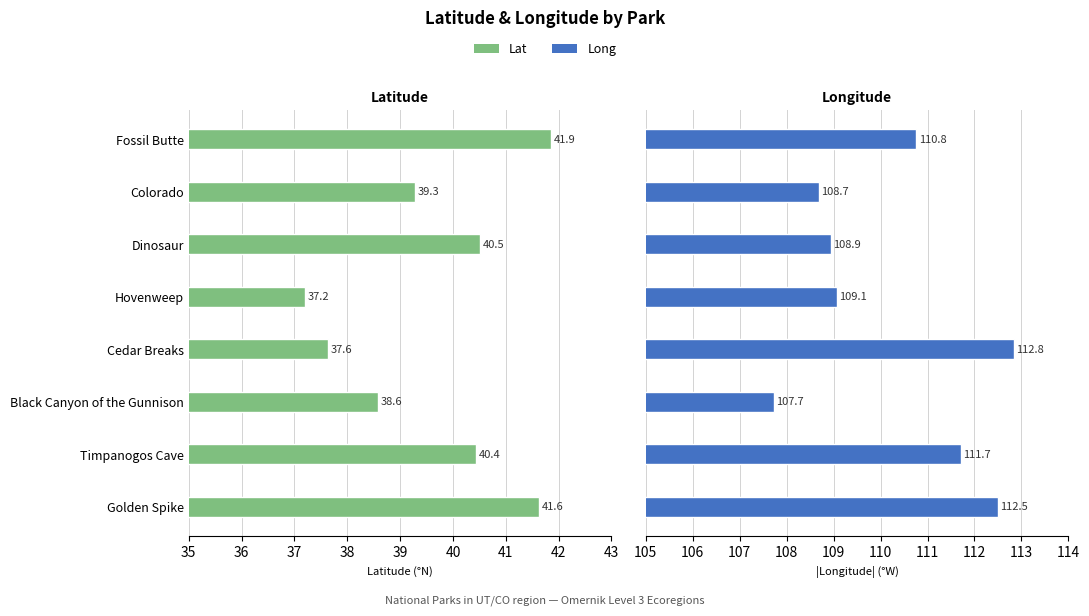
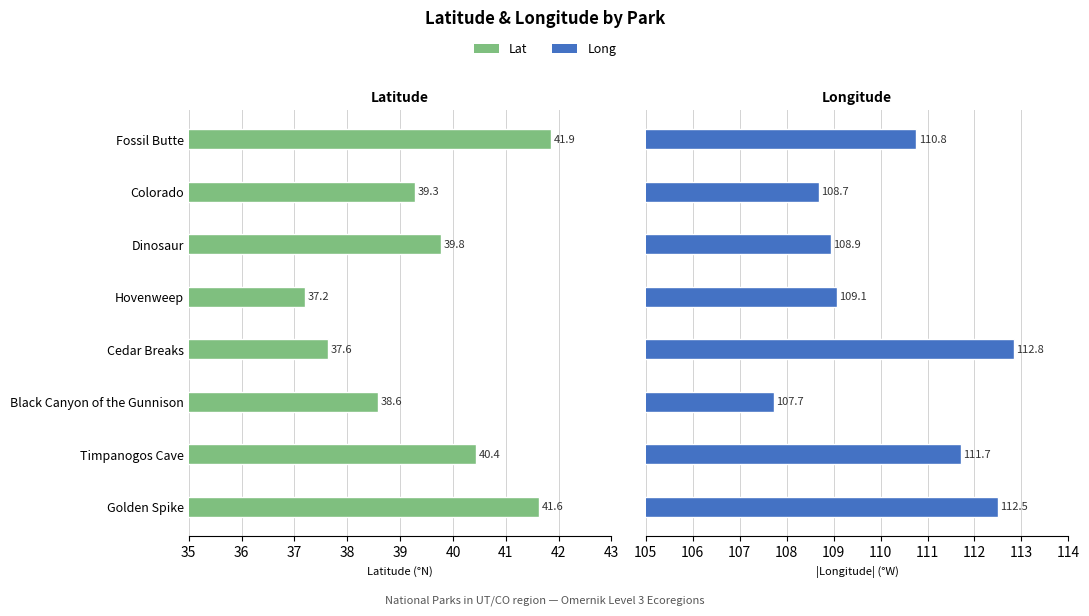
Latitude, Dinosaur: 40.5 -> 39.8
